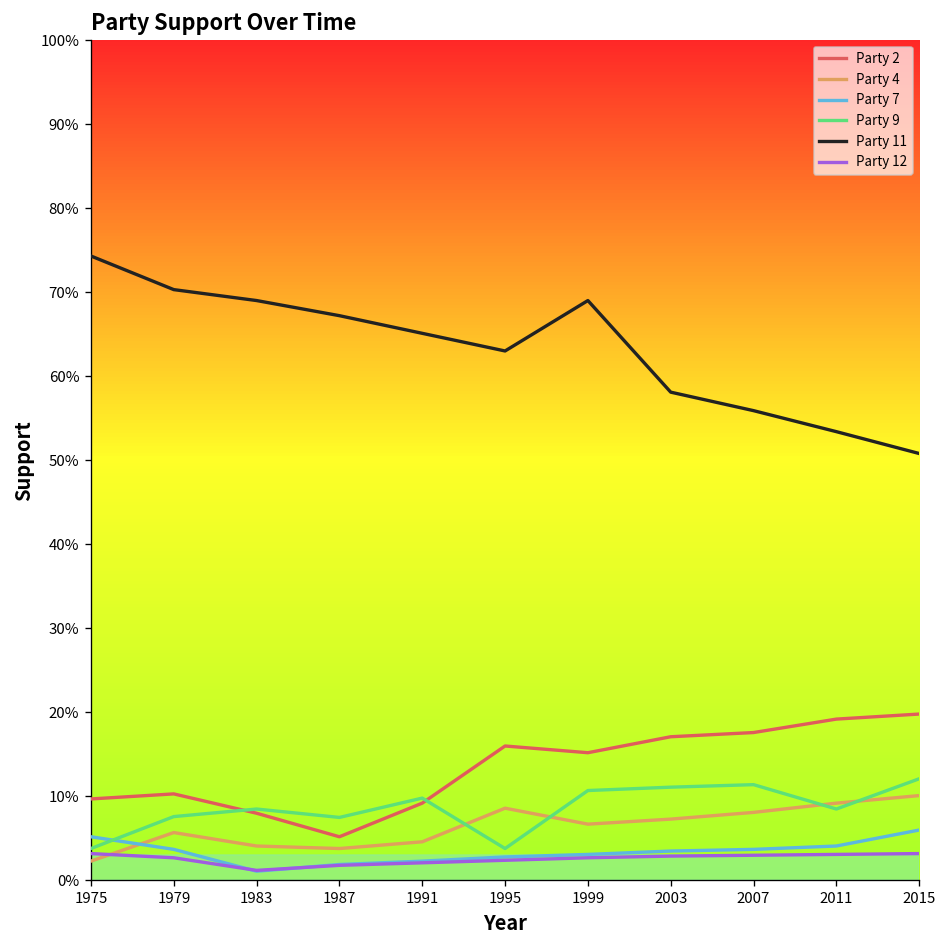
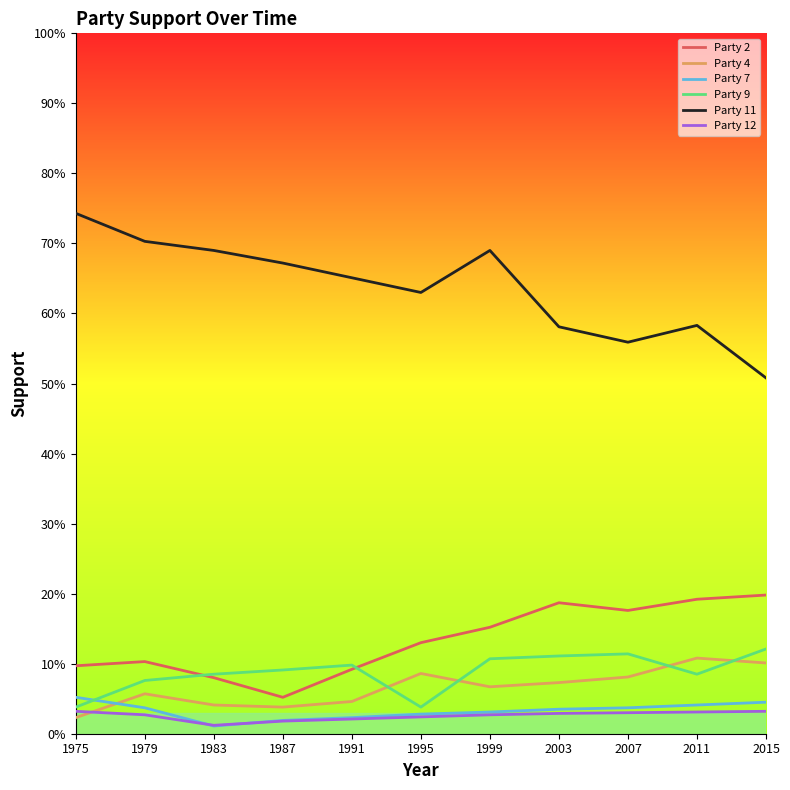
Party 9, 1987: 8% -> 9%
Party 2, 1995: 16% -> 13%
Party 2, 2003: 17% -> 19%
Party 4, 2011: 9% -> 11%
Party 11, 2011: 53% -> 58%
Party 7, 2015: 6% -> 5%
